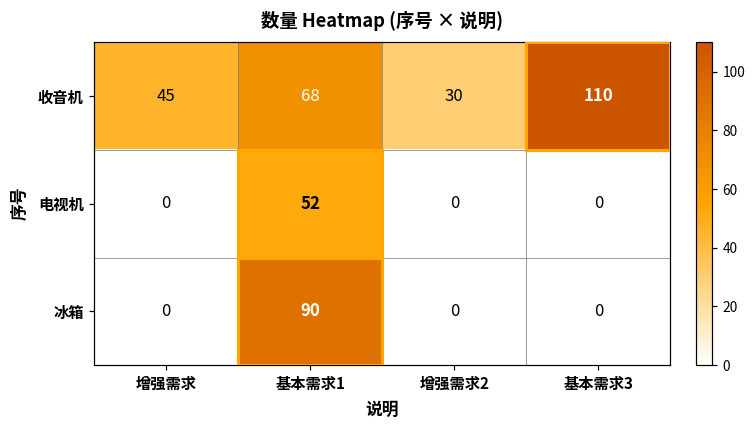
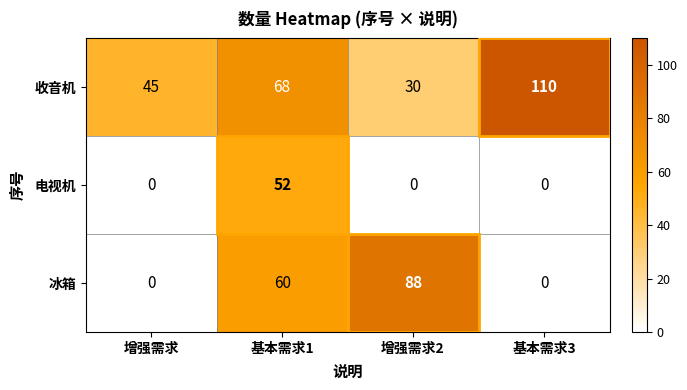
冰箱, 基本需求1: 90 -> 60
冰箱, 增强需求2: 0 -> 88
